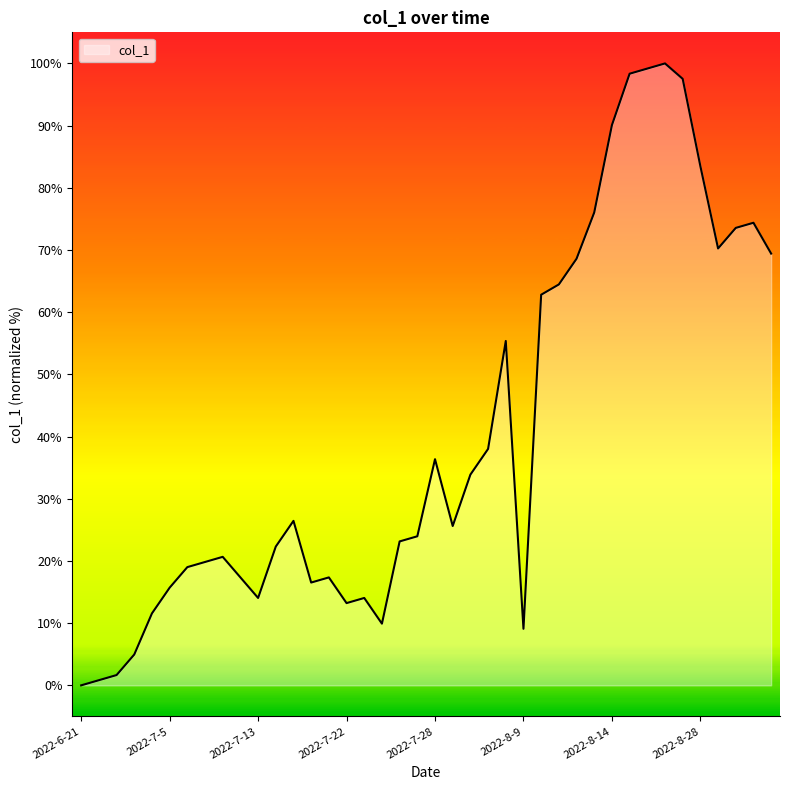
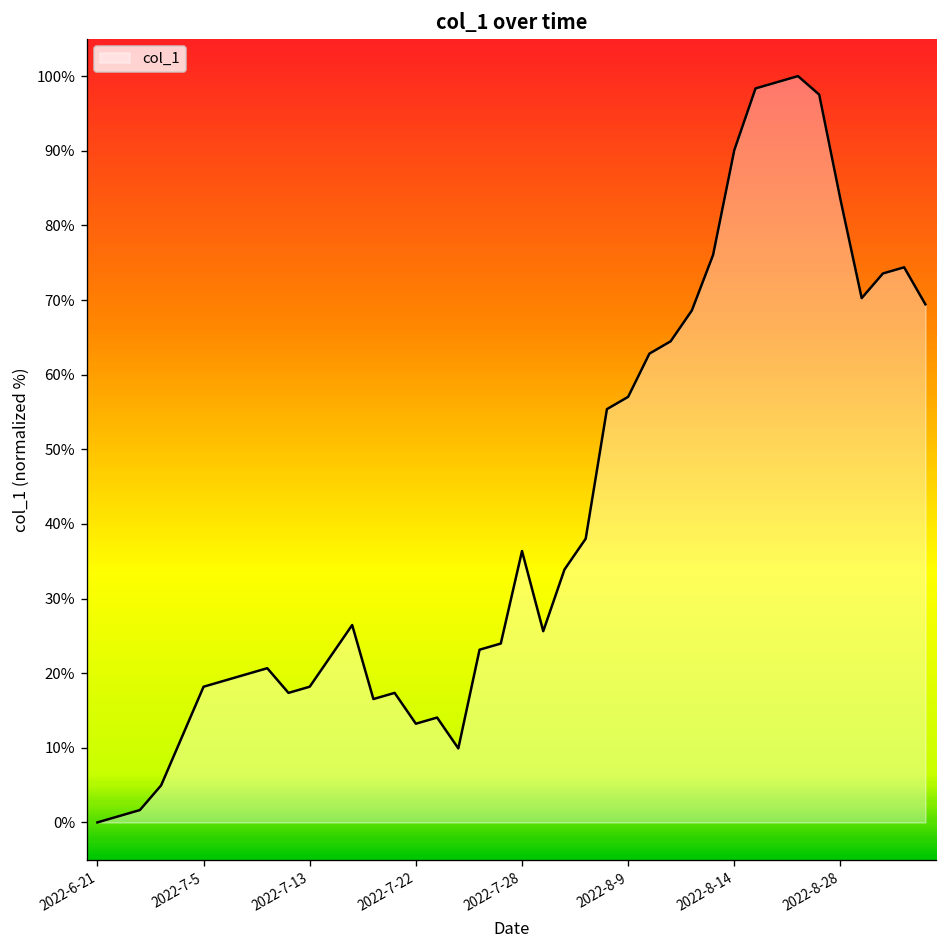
2022-7-5: 16% -> 18%
2022-7-13: 14% -> 18%
2022-8-9: 9% -> 57%
